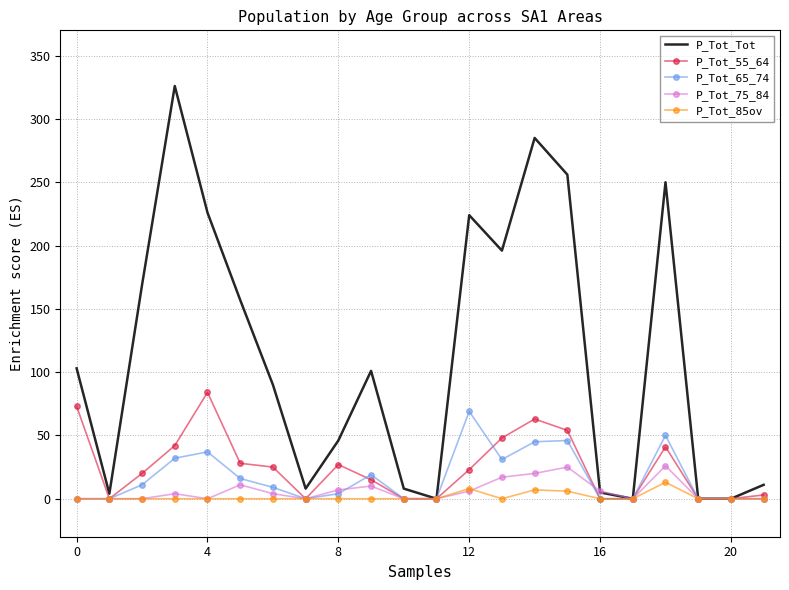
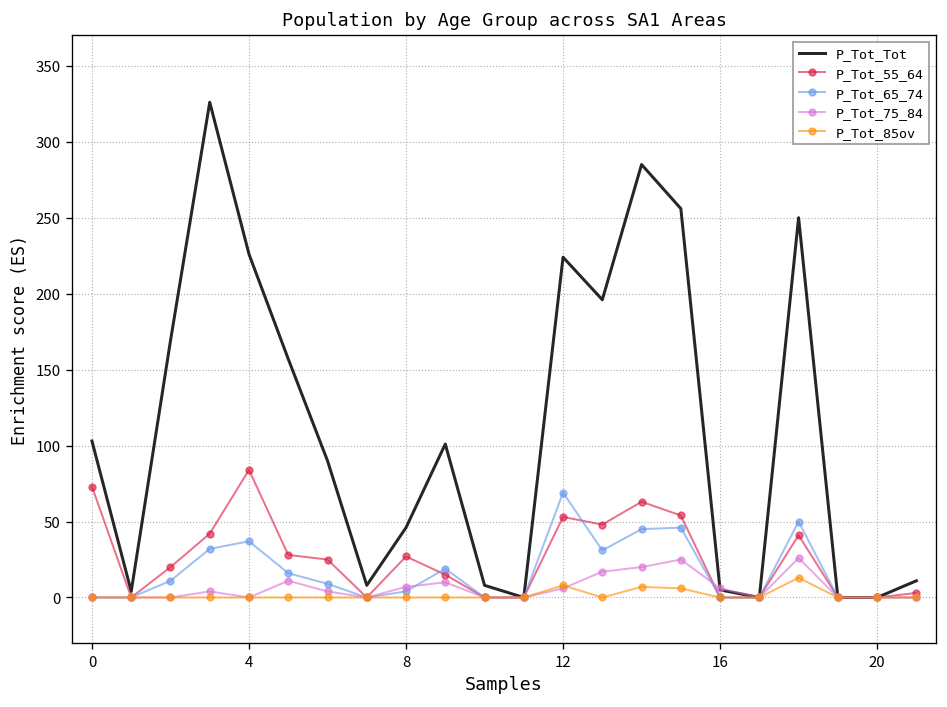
P_Tot_55_64, 12: 23 -> 53
